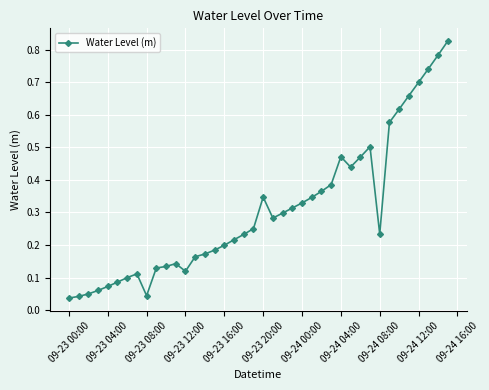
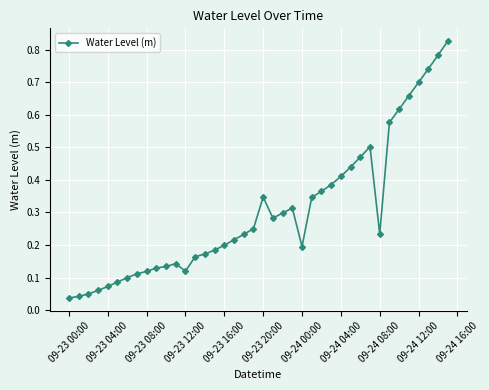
09-23 08:00: 0.04 -> 0.12
09-24 00:00: 0.33 -> 0.20
09-24 04:00: 0.47 -> 0.41
